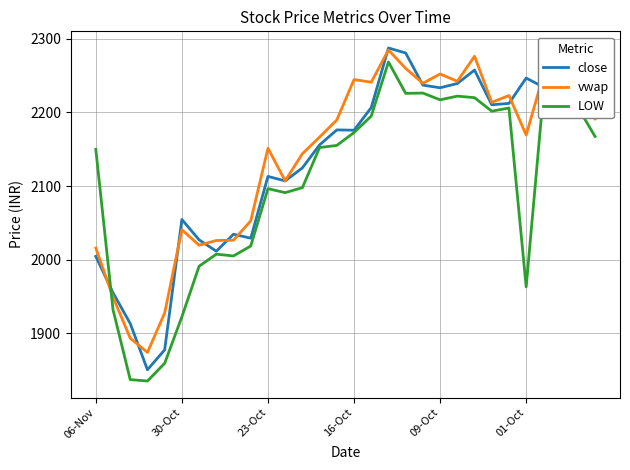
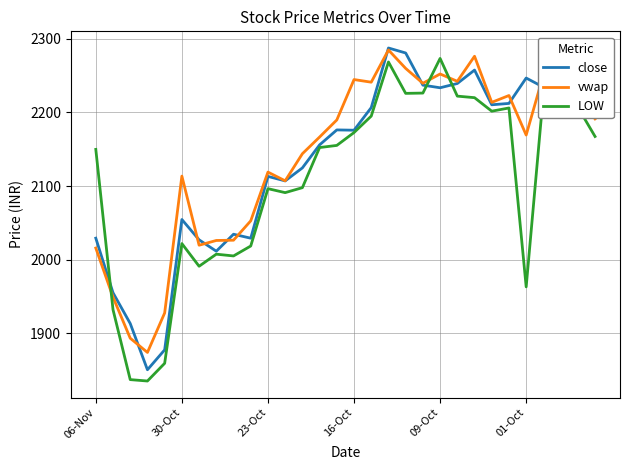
close, 06-Nov: 2000 -> 2030
vwap, 30-Oct: 2040 -> 2110
LOW, 30-Oct: 1920 -> 2020
vwap, 23-Oct: 2150 -> 2120
LOW, 09-Oct: 2220 -> 2270
